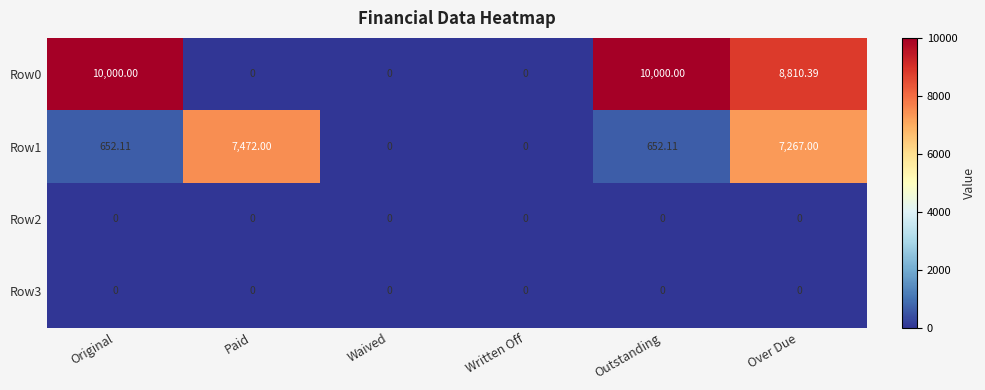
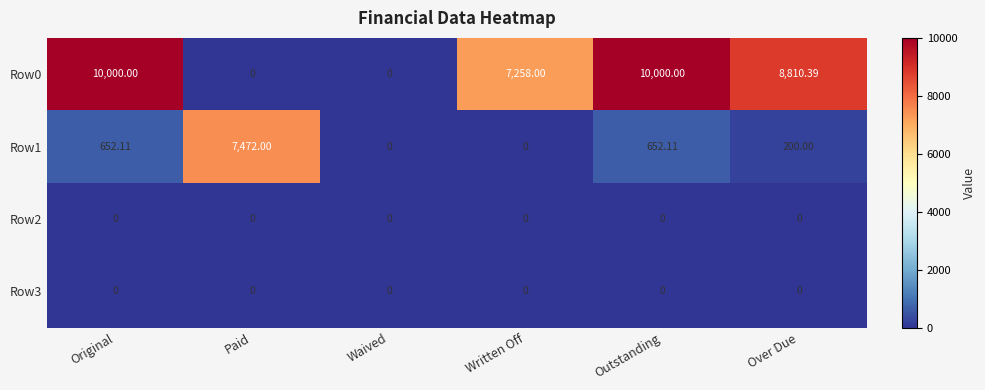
Row0, Written Off: 0 -> 7,258.00
Row1, Over Due: 7,267.00 -> 200.00
